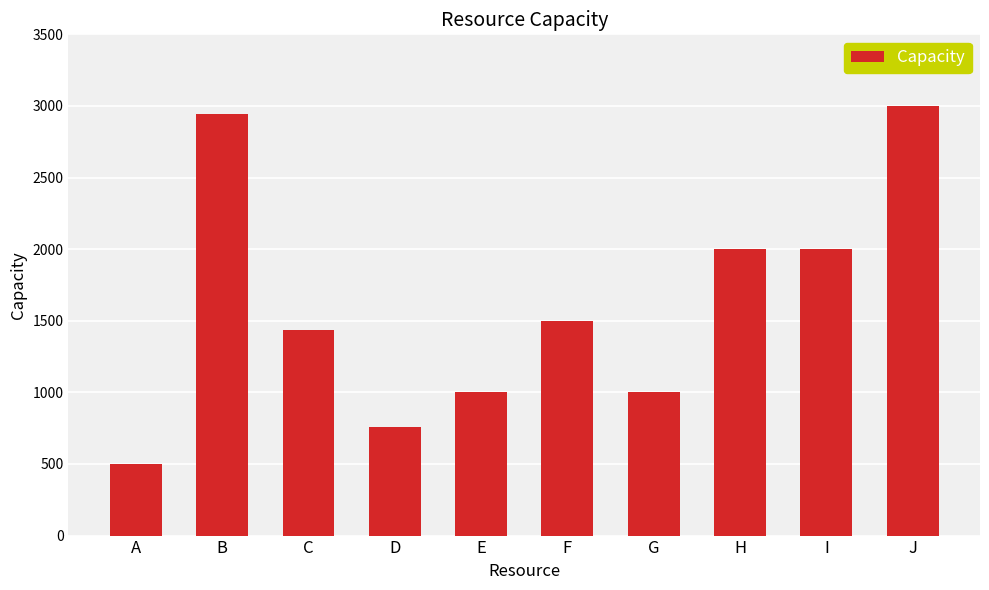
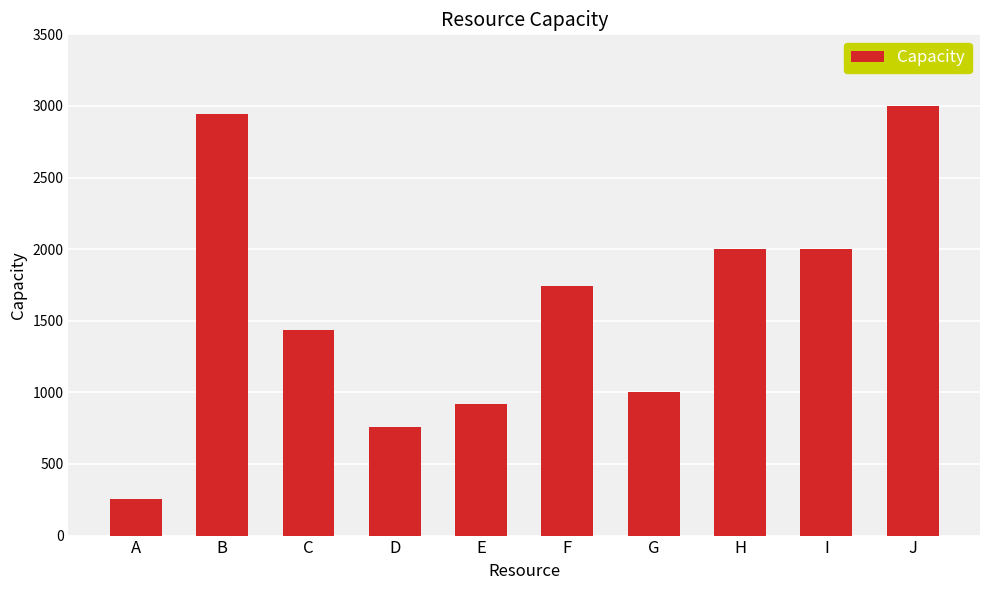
A: 500 -> 260
E: 1000 -> 920
F: 1500 -> 1740
